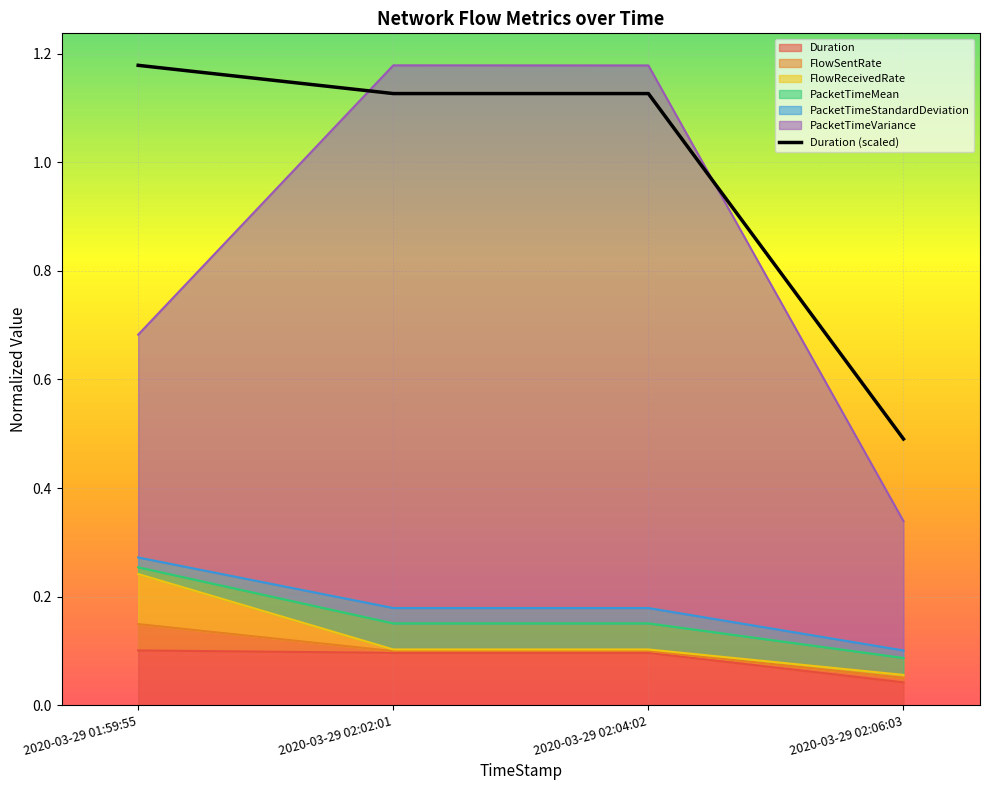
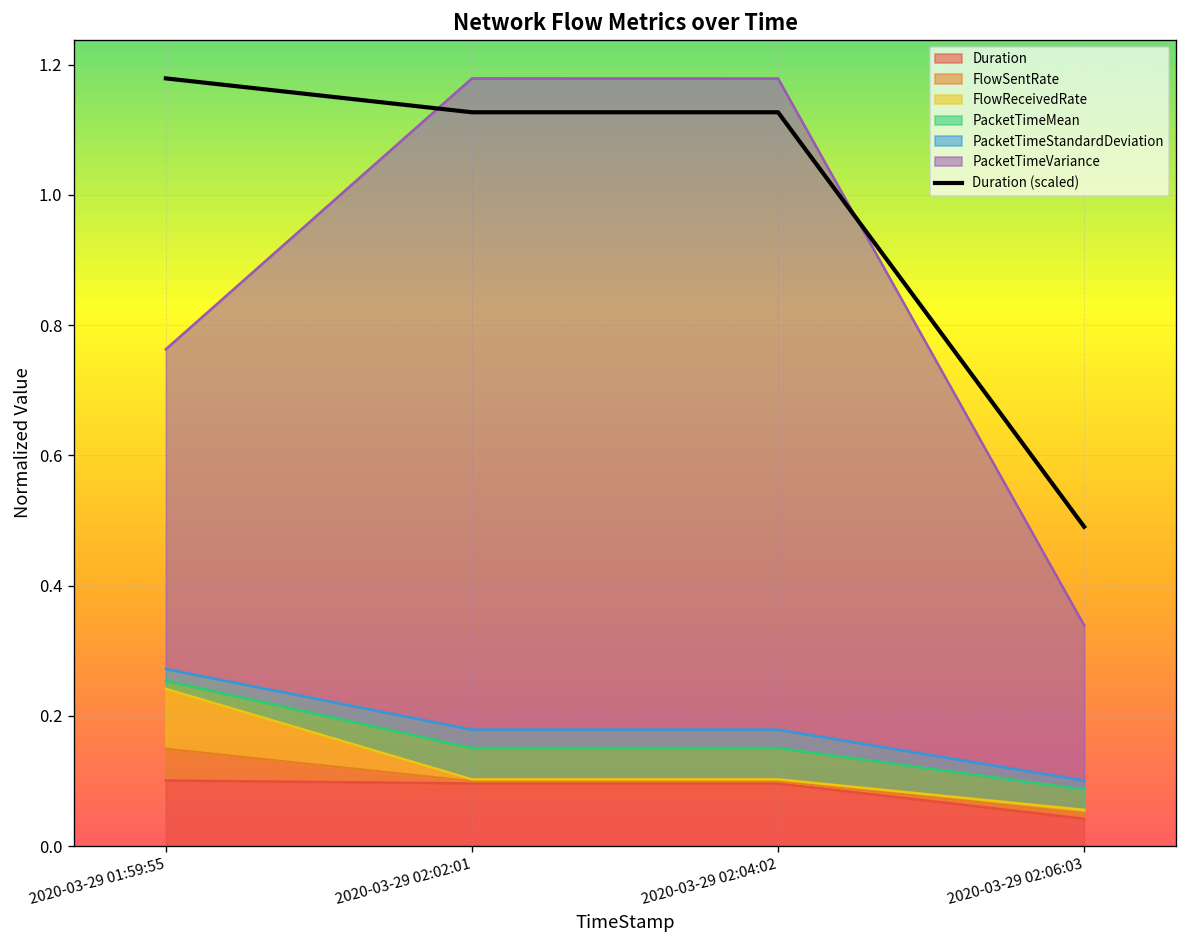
PacketTimeVariance, 2020-03-29 01:59:55: 0.41 -> 0.49
